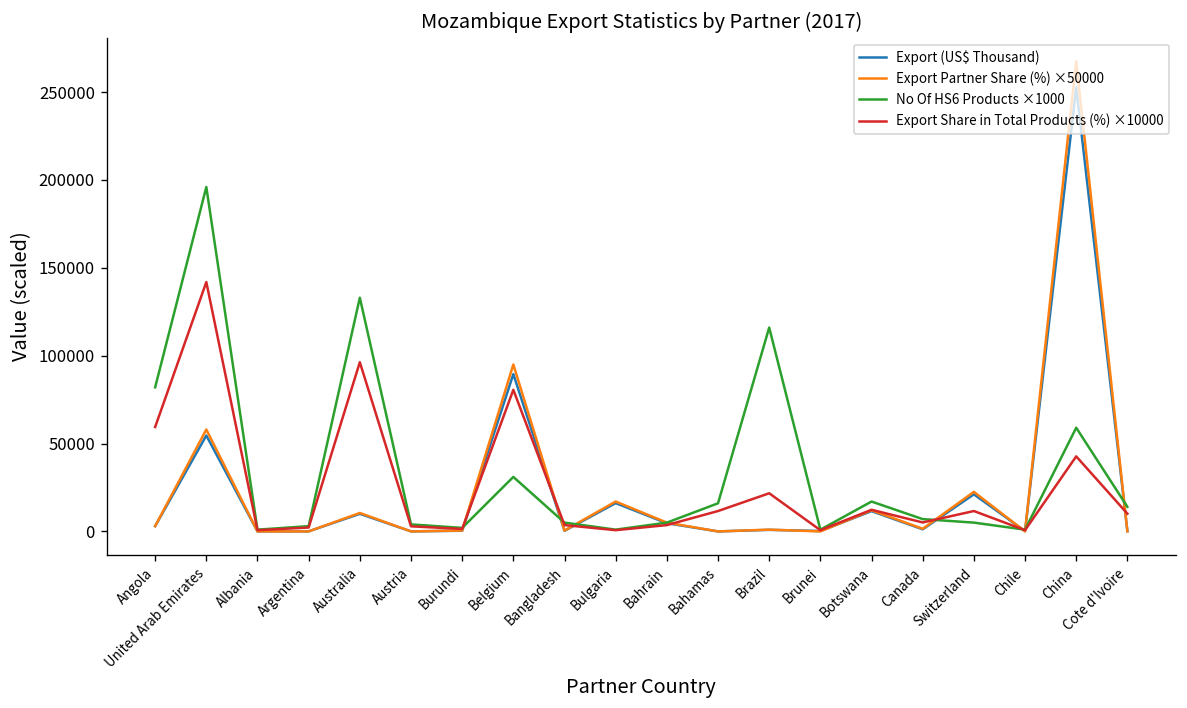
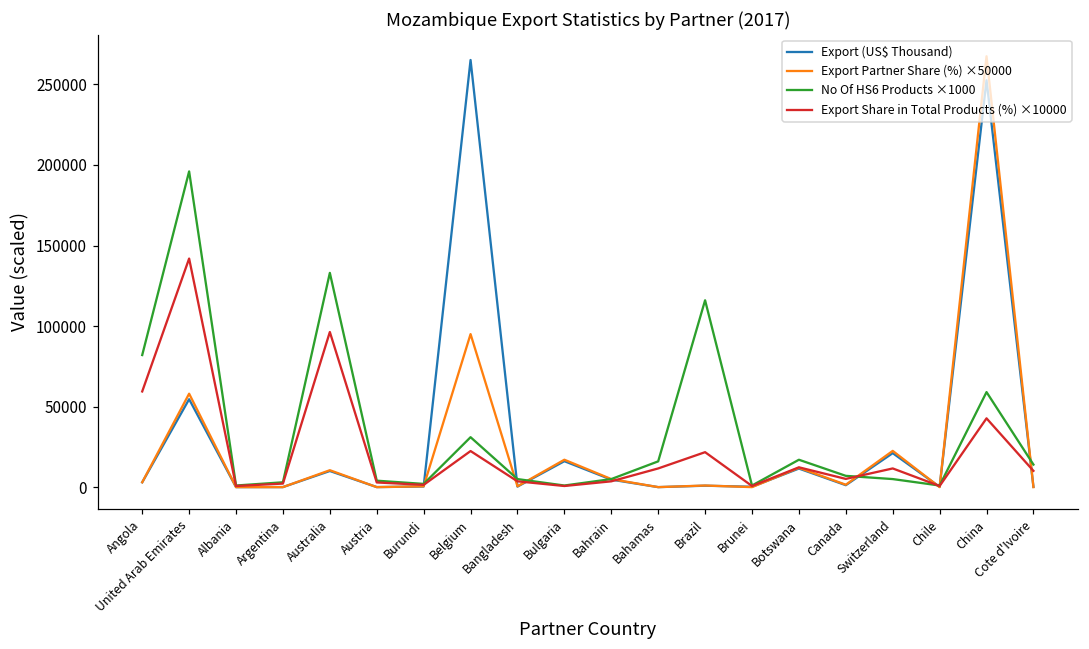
Export (US$ Thousand), Belgium: 89000 -> 265000
Export Share in Total Products (%) ×10000, Belgium: 81000 -> 22000
